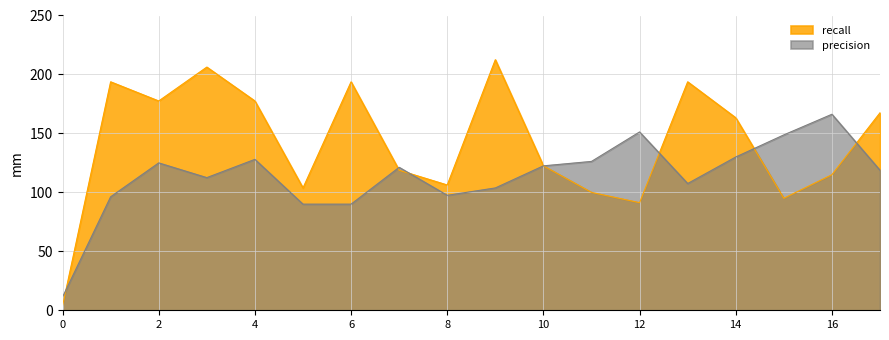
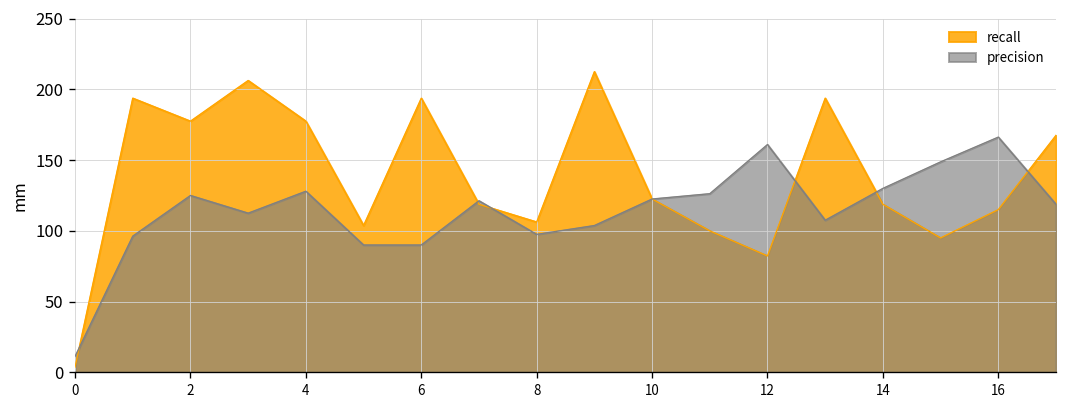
recall, 12: 91 -> 82
precision, 12: 151 -> 161
recall, 14: 163 -> 119
